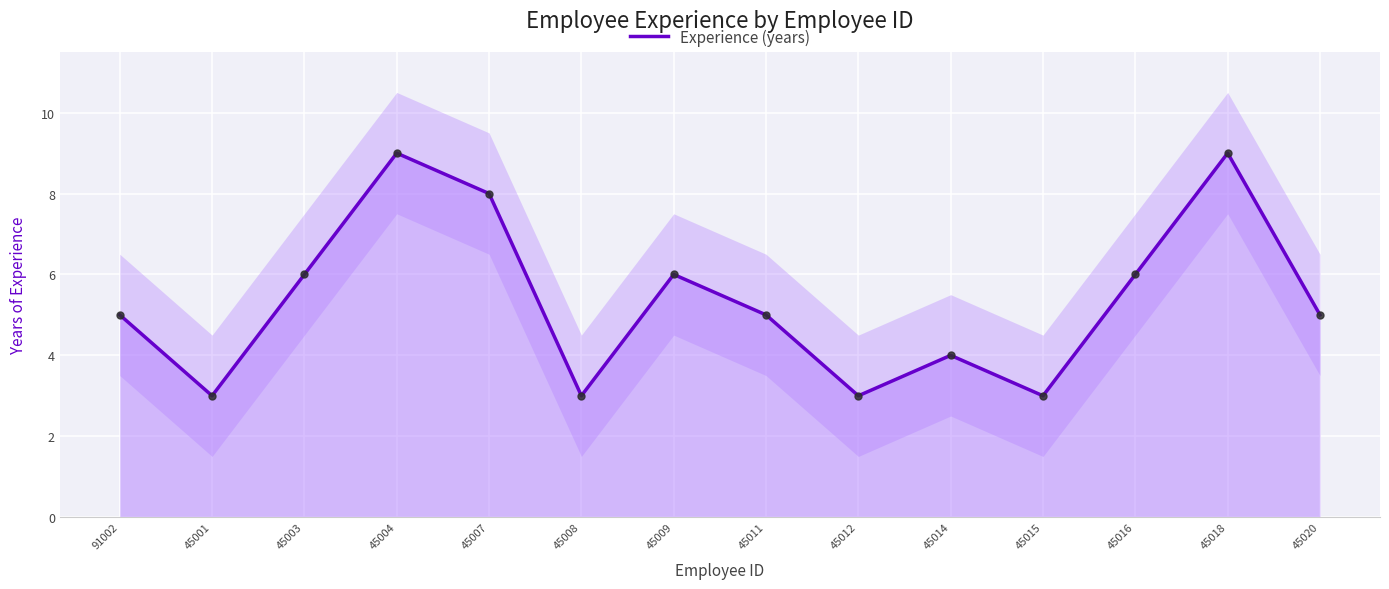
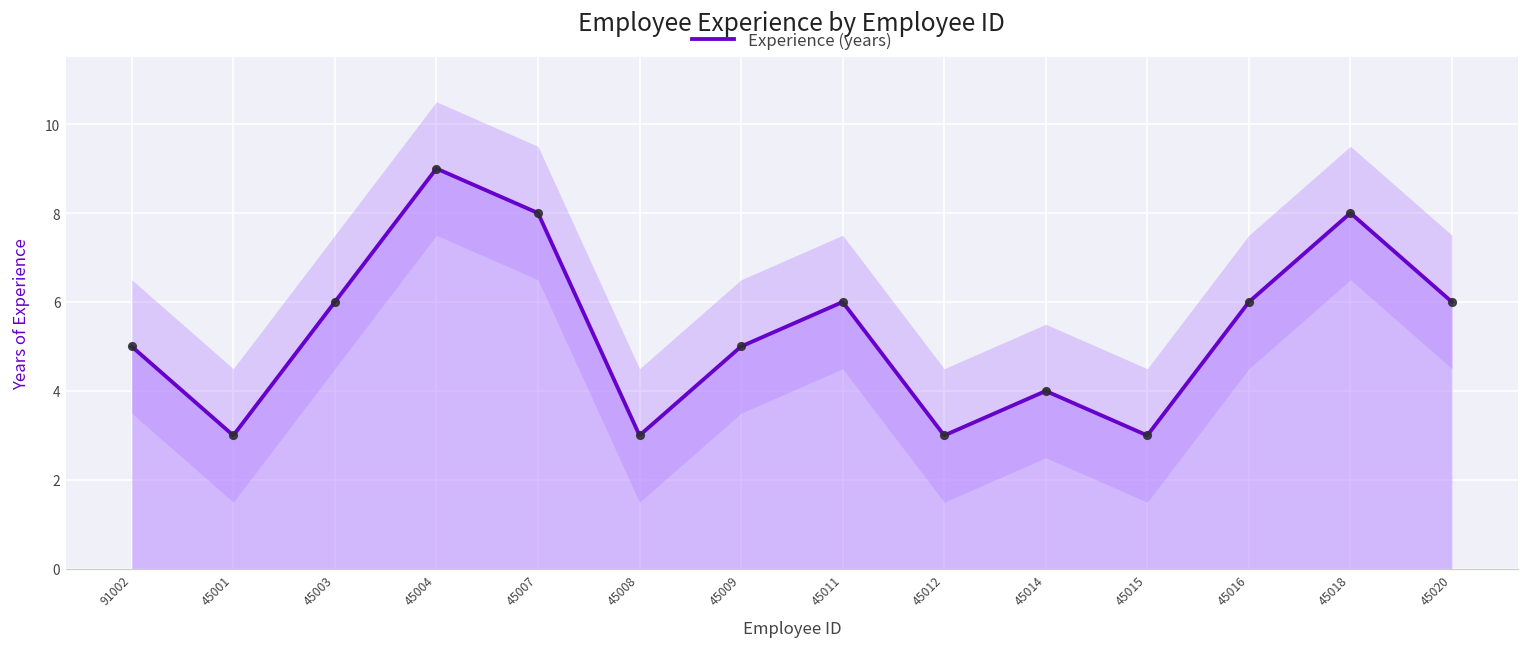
Experience (years), 45009: 6 -> 5
Experience (years), 45011: 5 -> 6
Experience (years), 45018: 9 -> 8
Experience (years), 45020: 5 -> 6
